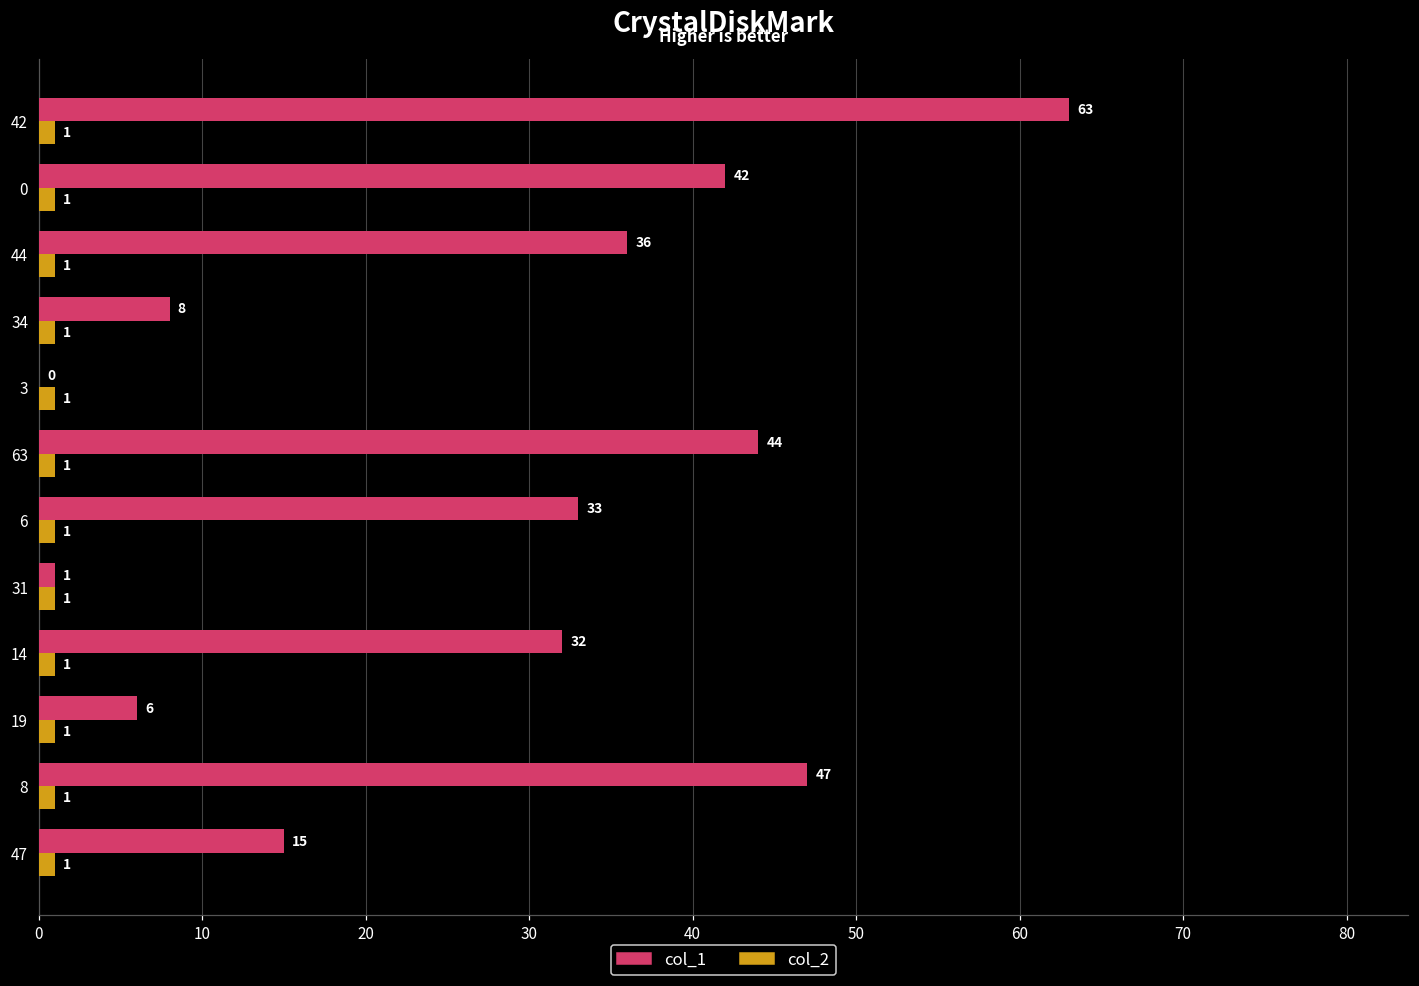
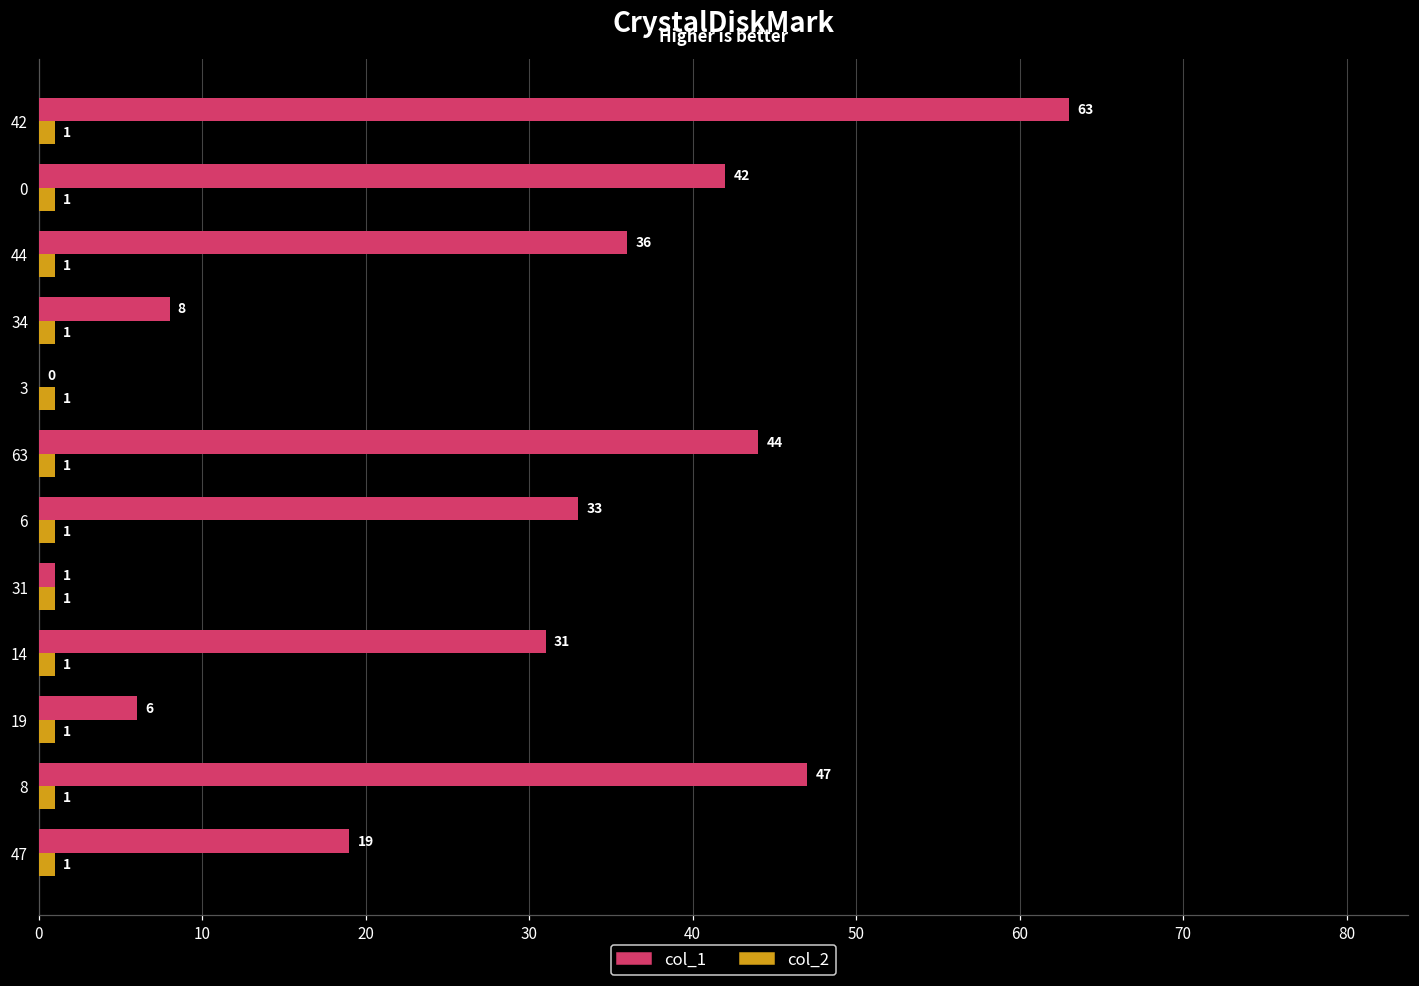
col_1, 14: 32 -> 31
col_1, 47: 15 -> 19
